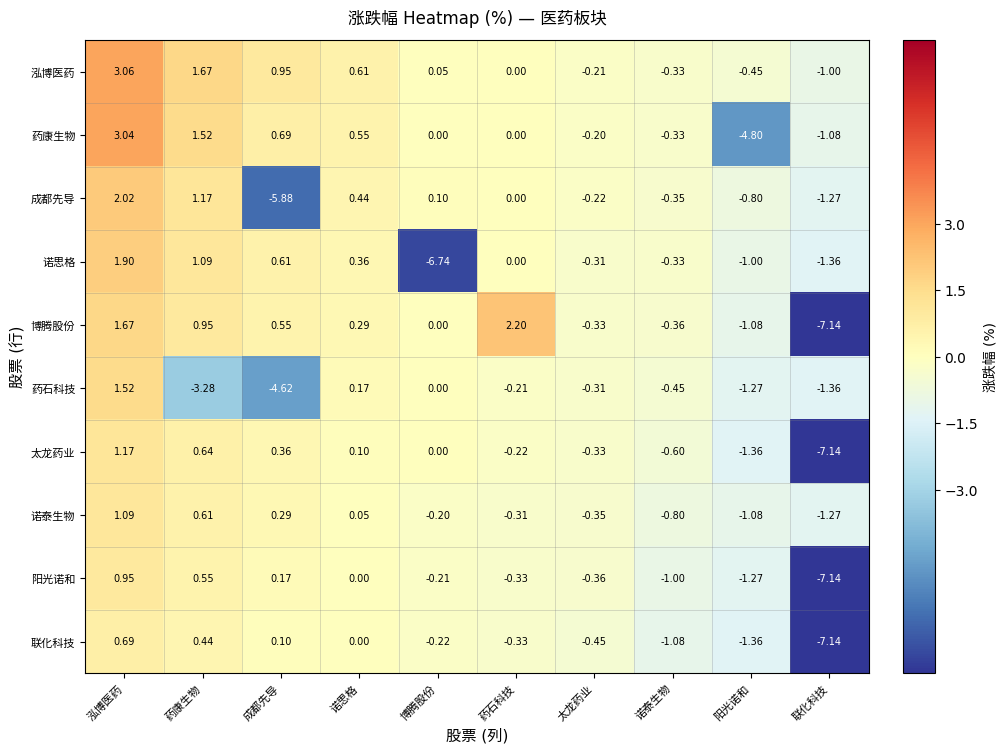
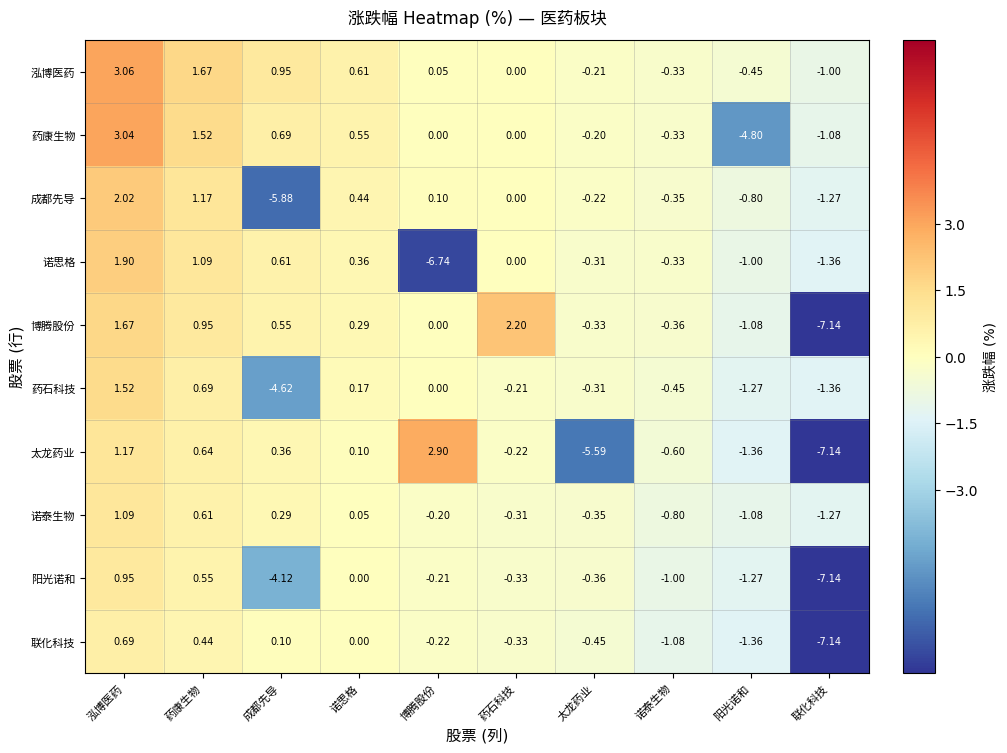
药石科技, 药康生物: -3.28 -> 0.69
太龙药业, 博腾股份: 0.00 -> 2.90
太龙药业, 太龙药业: -0.33 -> -5.59
阳光诺和, 成都先导: 0.17 -> -4.12
